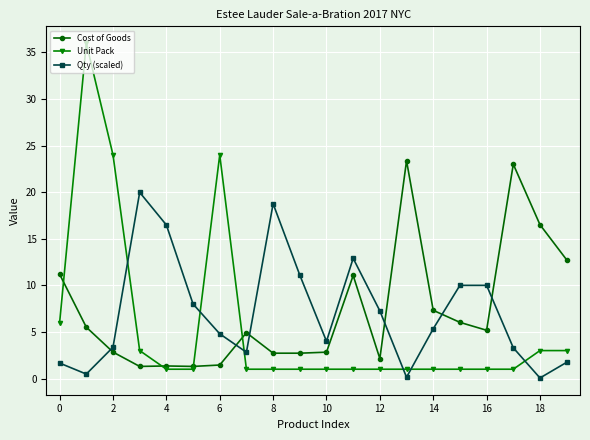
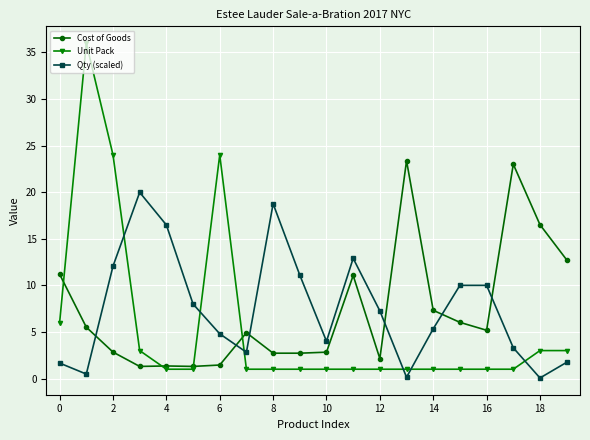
Qty (scaled), 2: 3 -> 12
